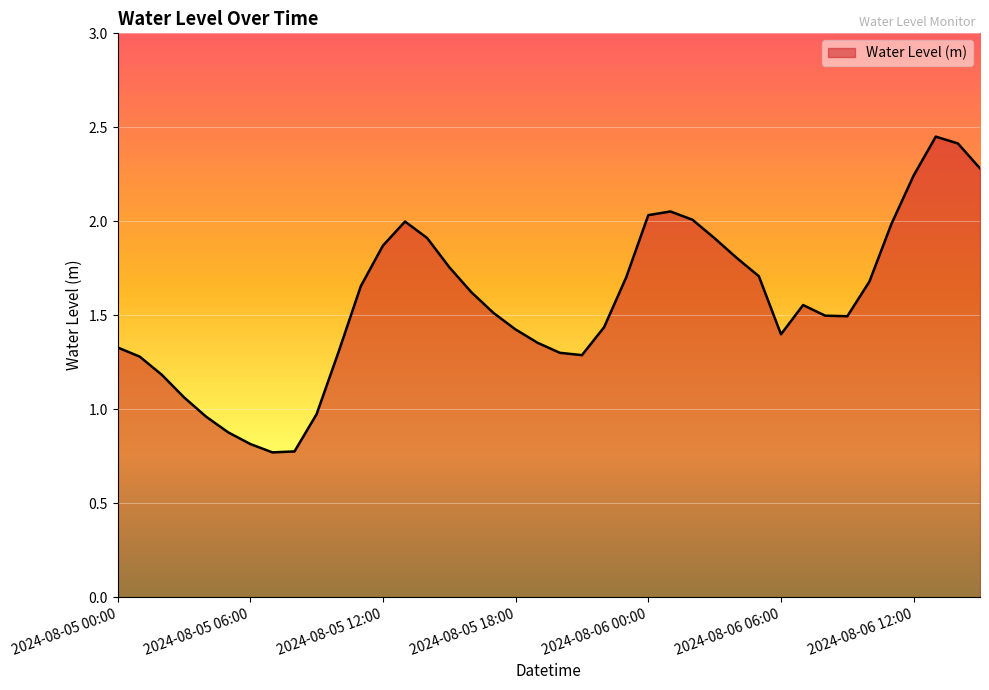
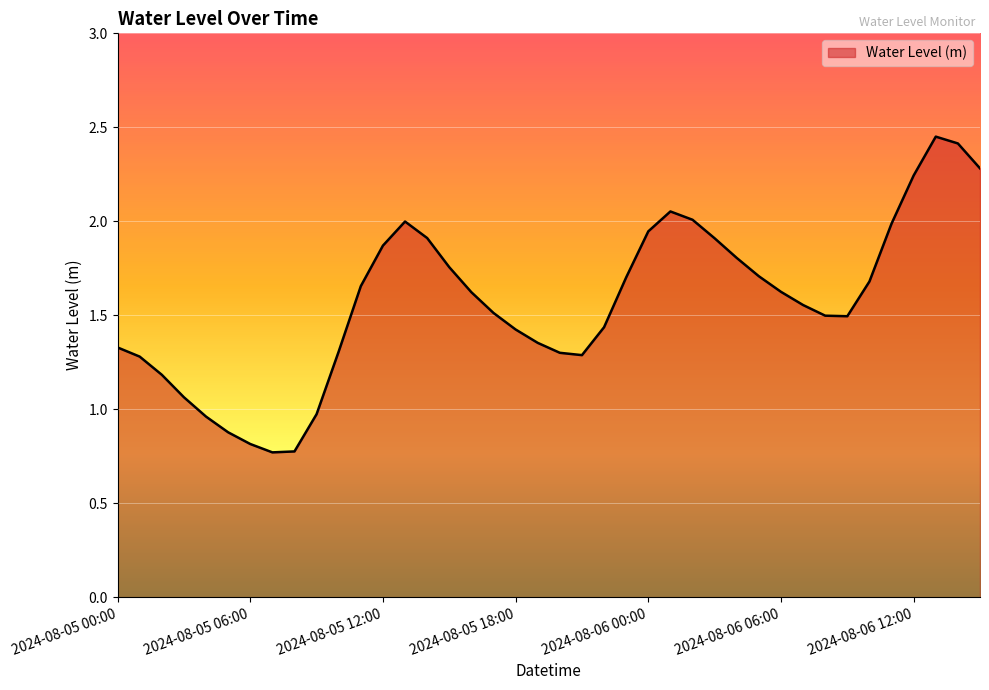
2024-08-06 00:00: 2.03 -> 1.95
2024-08-06 06:00: 1.40 -> 1.62
